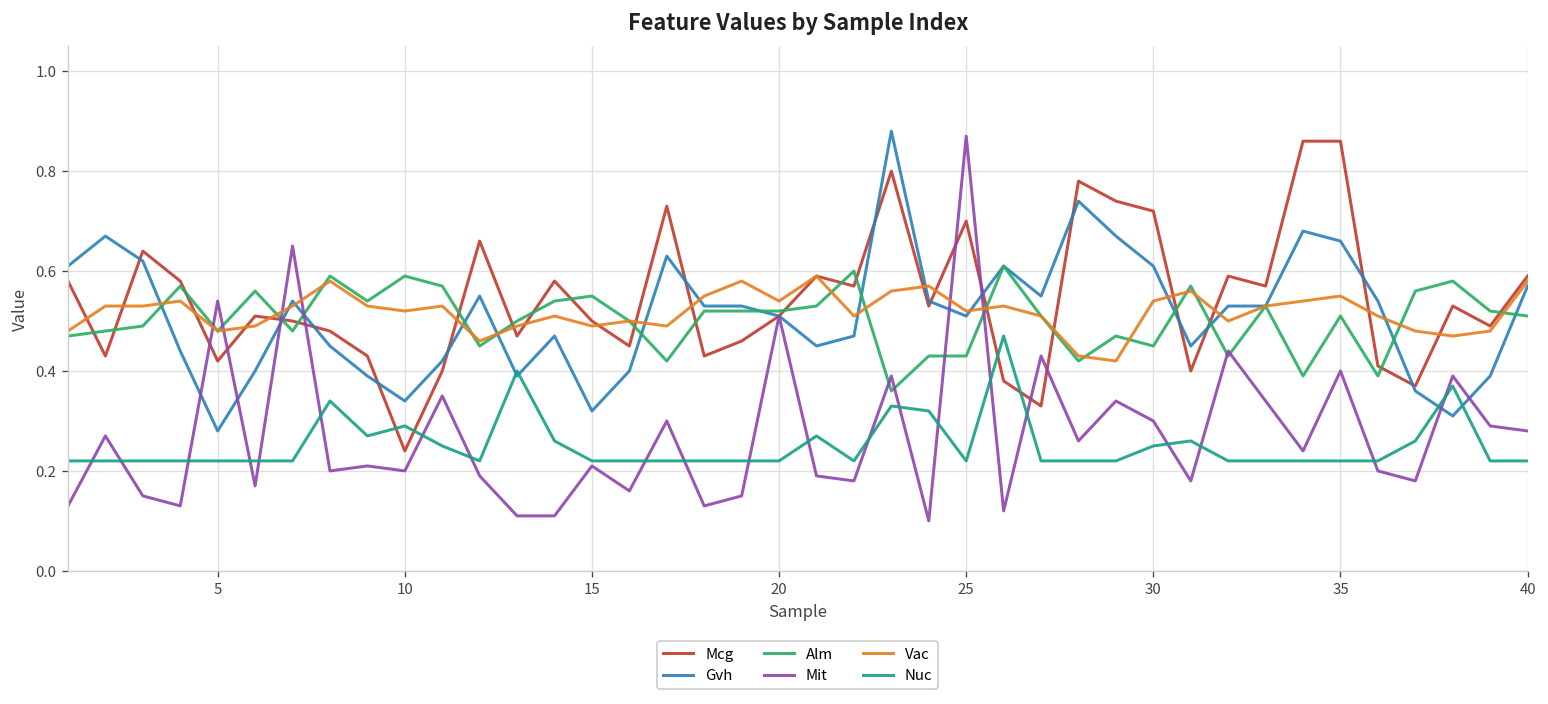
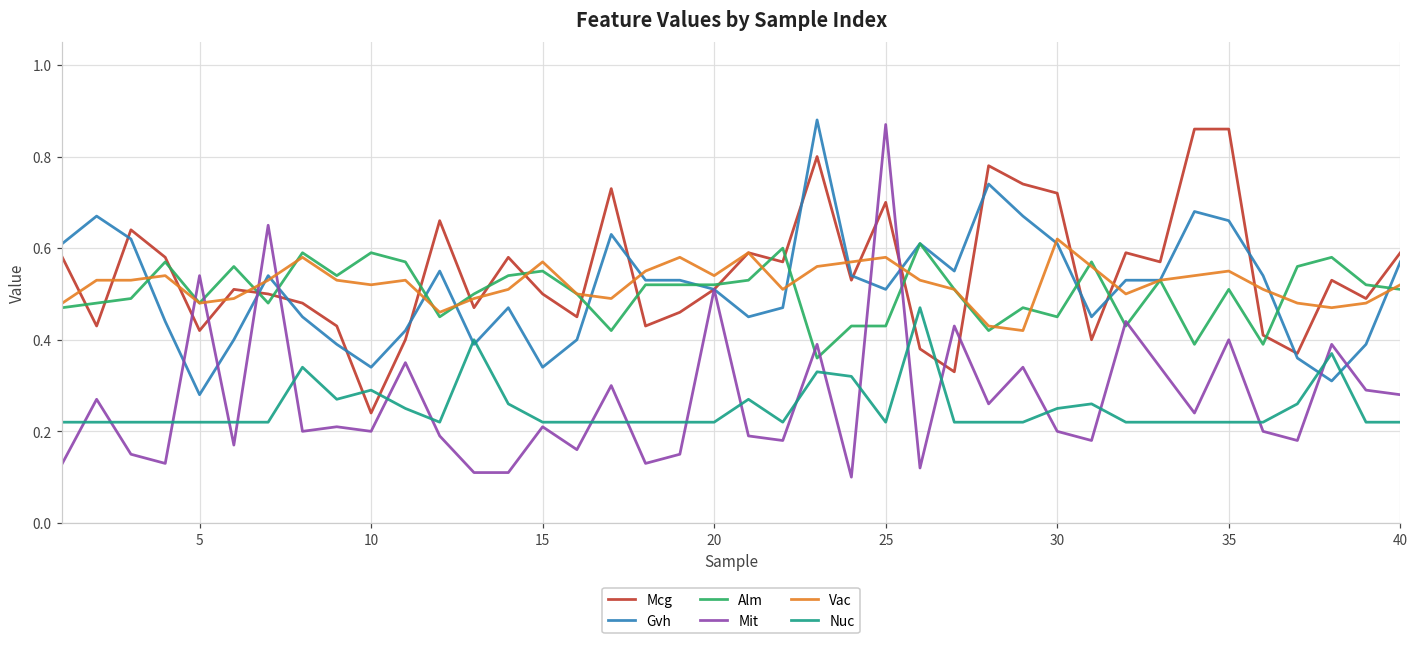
Gvh, 15: 0.32 -> 0.34
Vac, 15: 0.49 -> 0.57
Vac, 25: 0.52 -> 0.58
Mit, 30: 0.3 -> 0.2
Vac, 30: 0.54 -> 0.62
Vac, 40: 0.58 -> 0.52
